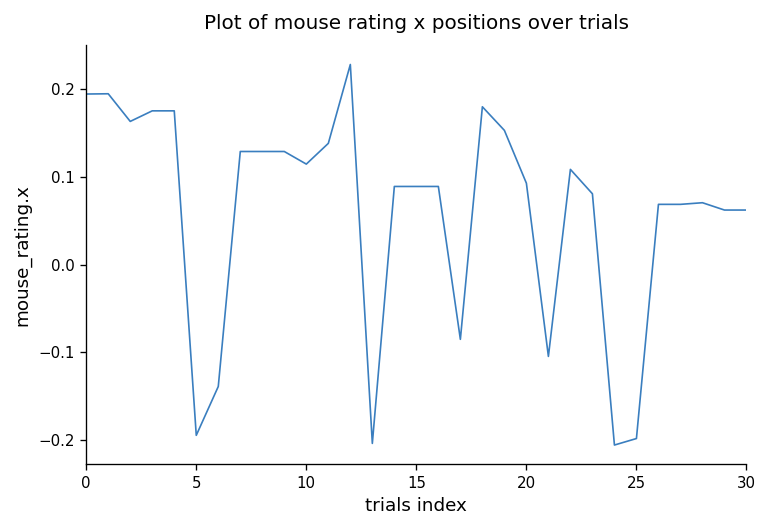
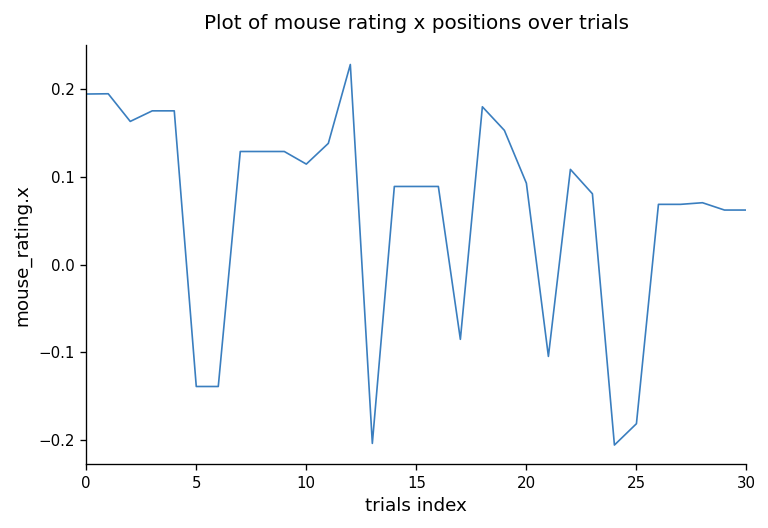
5: -0.19 -> -0.14
25: -0.20 -> -0.18
